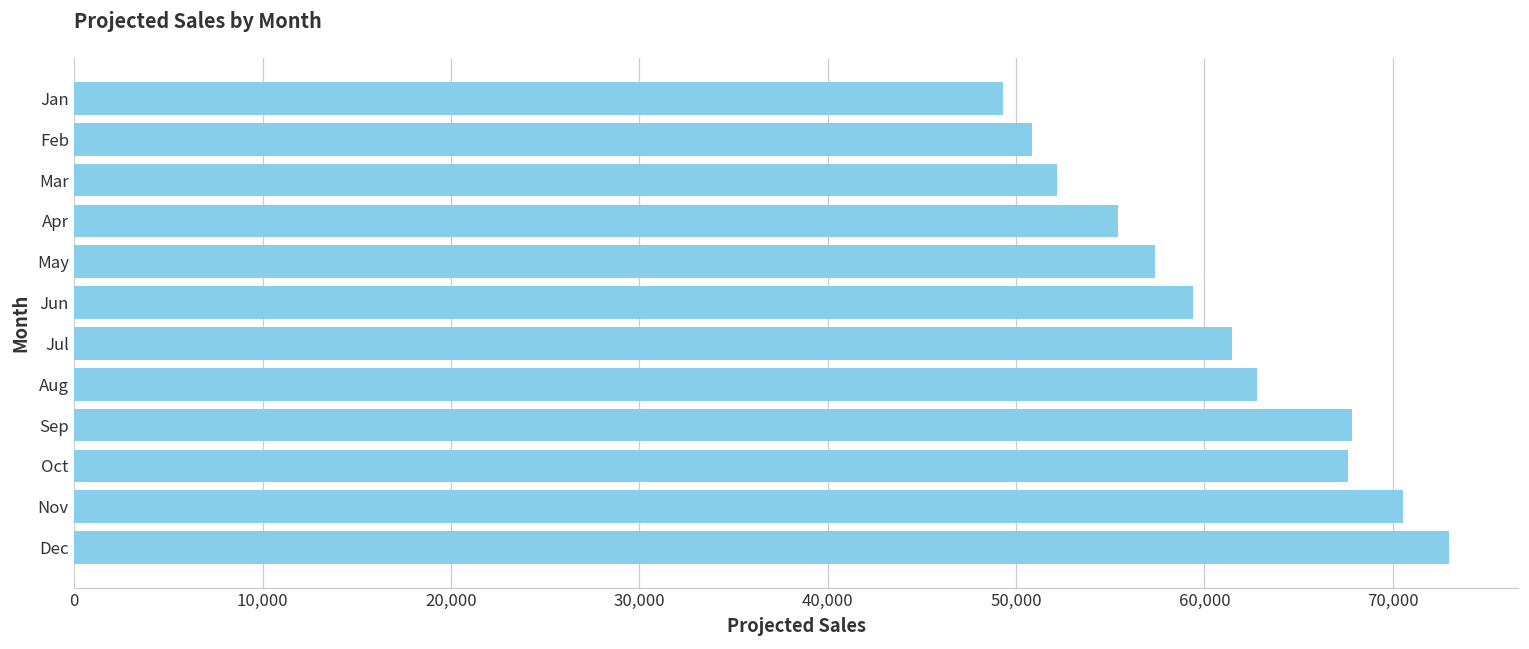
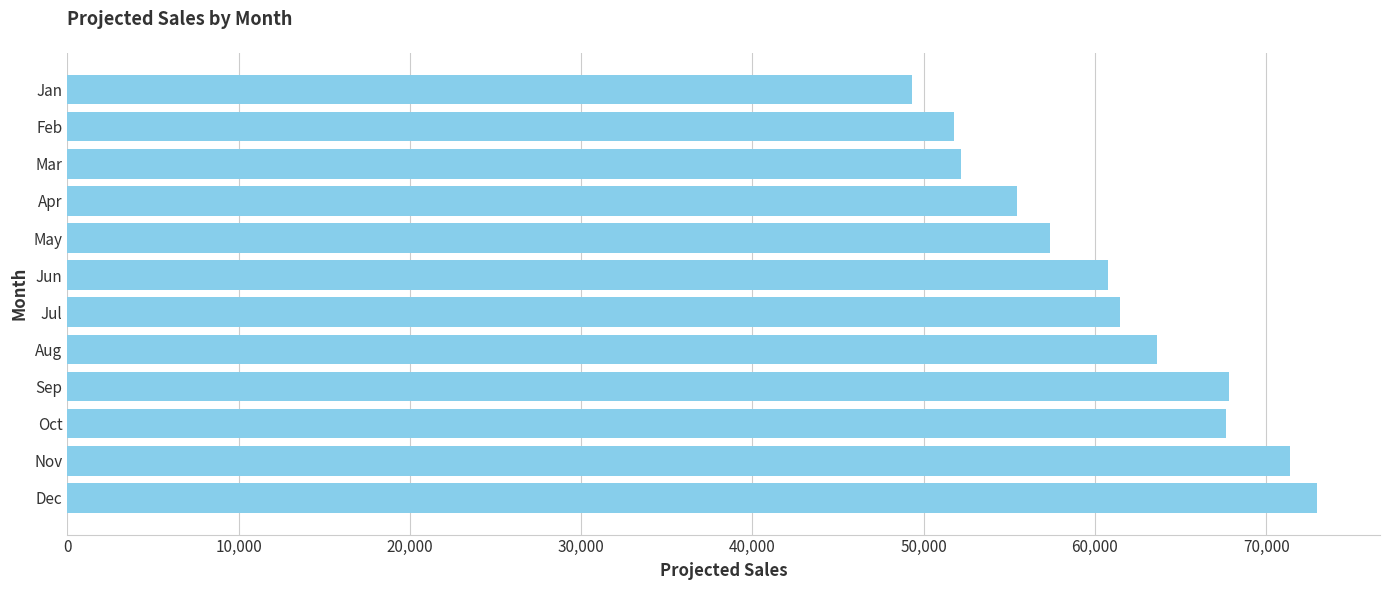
Feb: 50,900 -> 51,800
Jun: 59,400 -> 60,800
Aug: 62,800 -> 63,600
Nov: 70,500 -> 71,400
